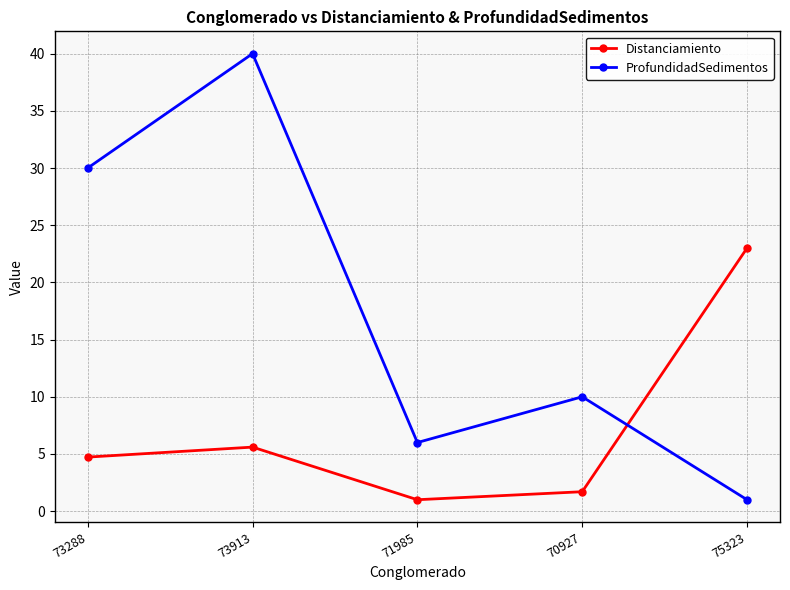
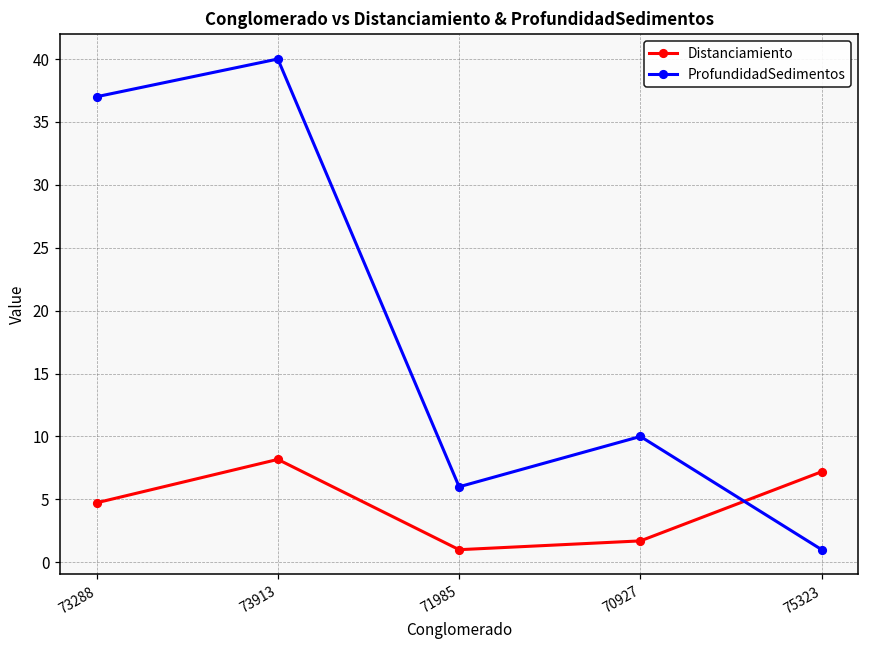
ProfundidadSedimentos, 73288: 30 -> 37
Distanciamiento, 73913: 5.6 -> 8.2
Distanciamiento, 75323: 23.0 -> 7.2
